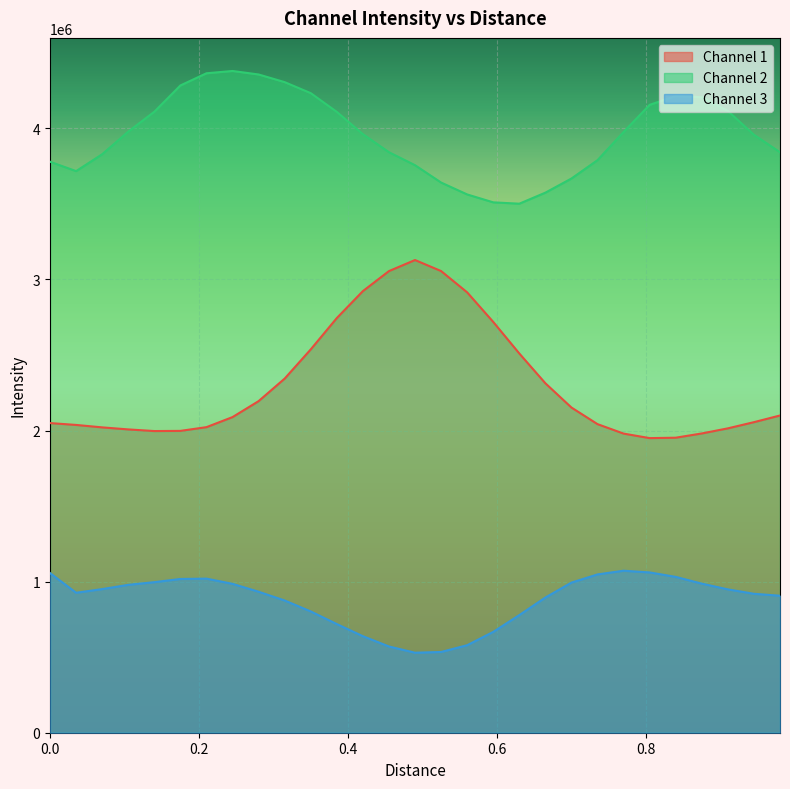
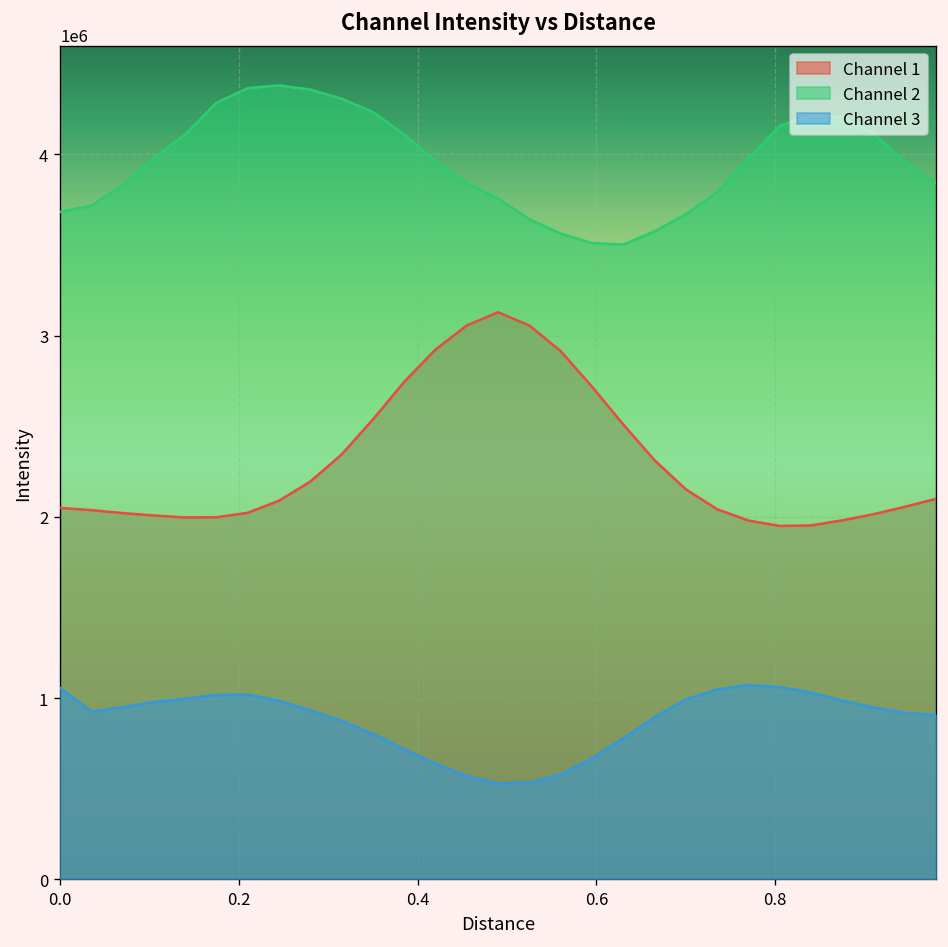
Channel 2, 0.0: 3780000 -> 3680000
